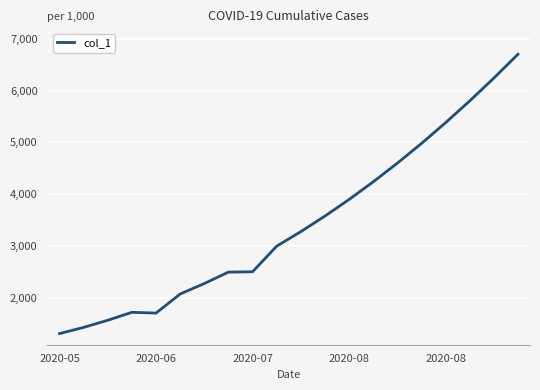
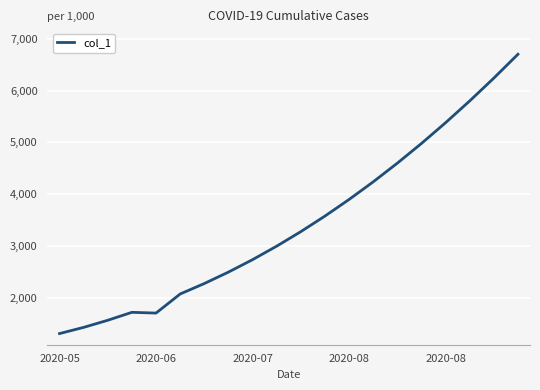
2020-07: 2,500 -> 2,700
